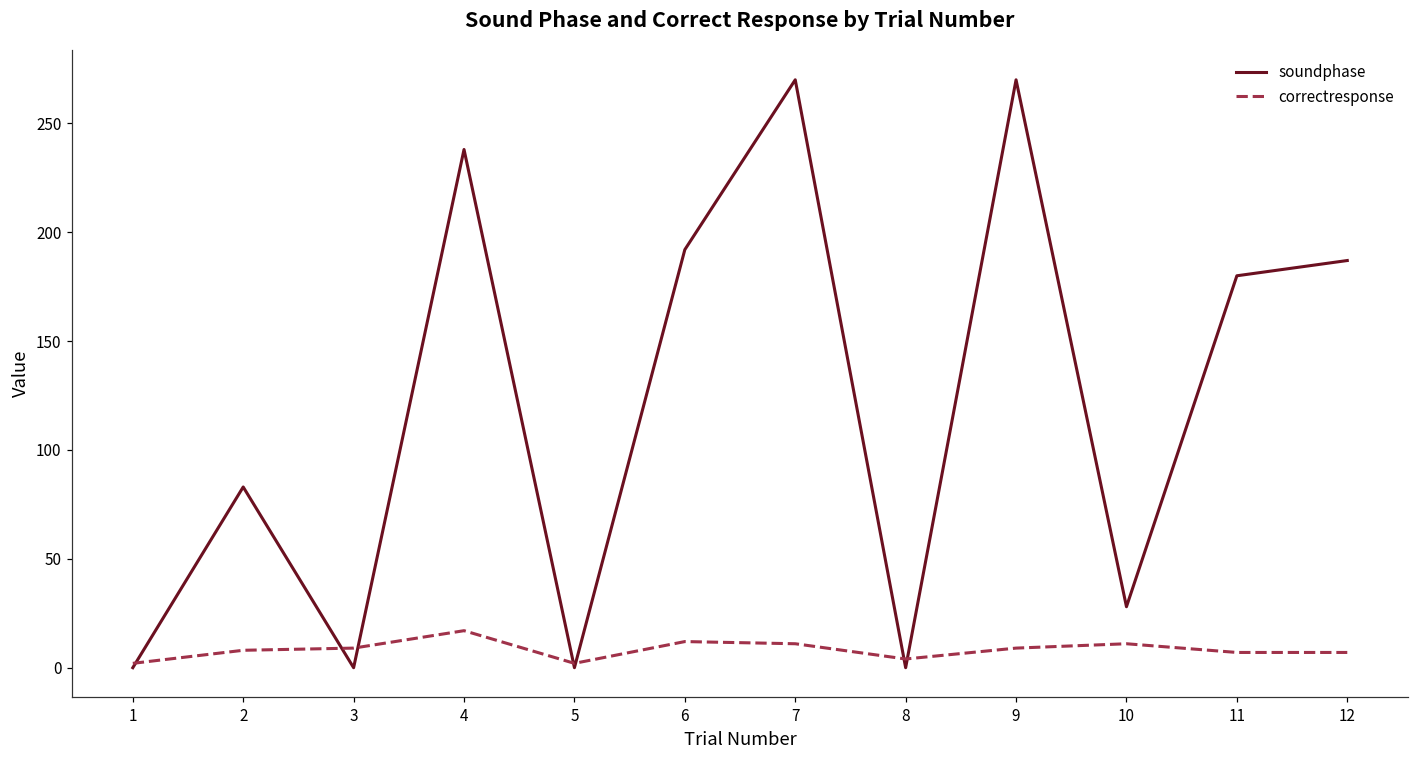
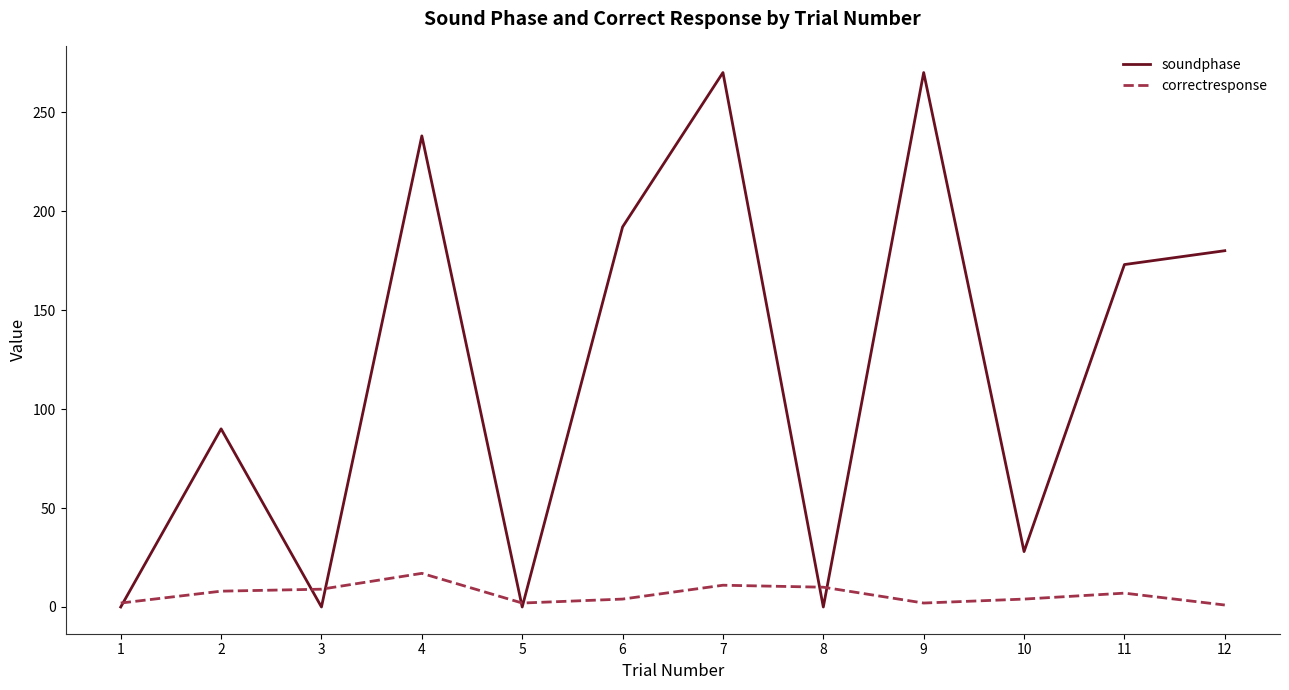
soundphase, 2: 83 -> 90
correctresponse, 6: 12 -> 4
correctresponse, 8: 4 -> 10
correctresponse, 9: 9 -> 2
correctresponse, 10: 11 -> 4
soundphase, 11: 180 -> 173
soundphase, 12: 187 -> 180
correctresponse, 12: 7 -> 1
